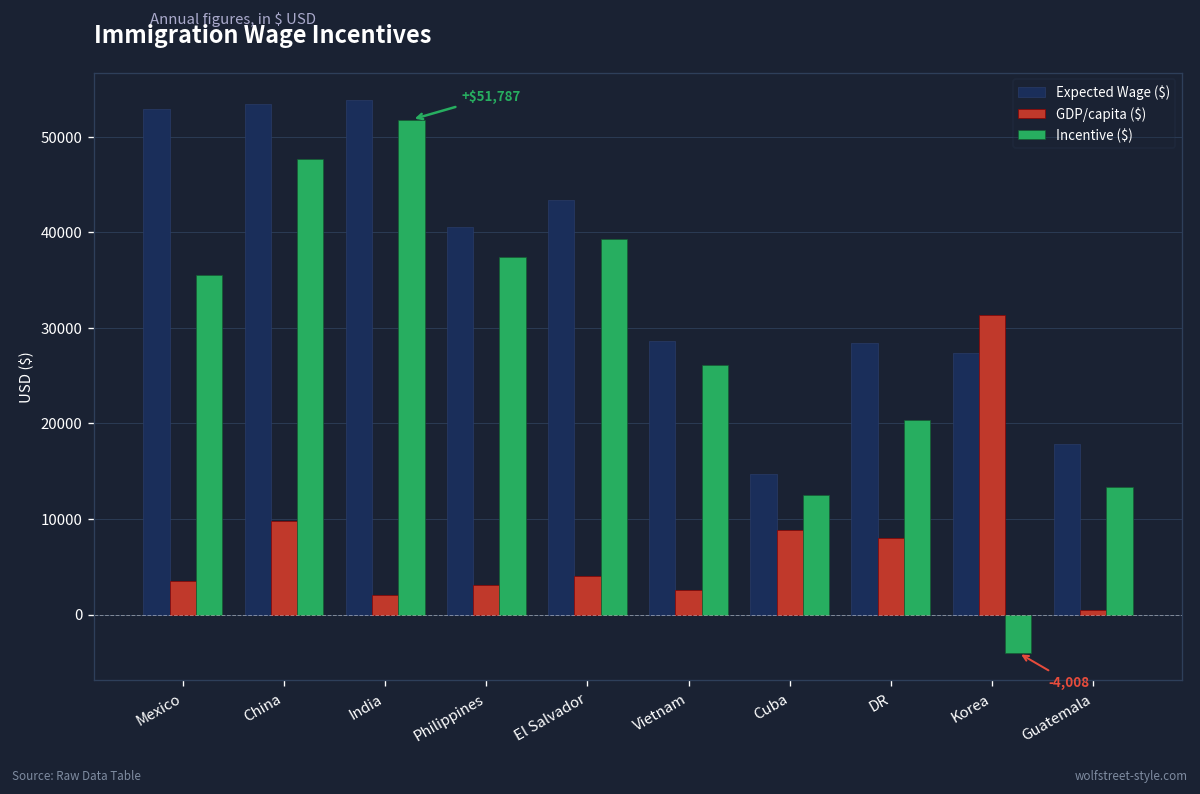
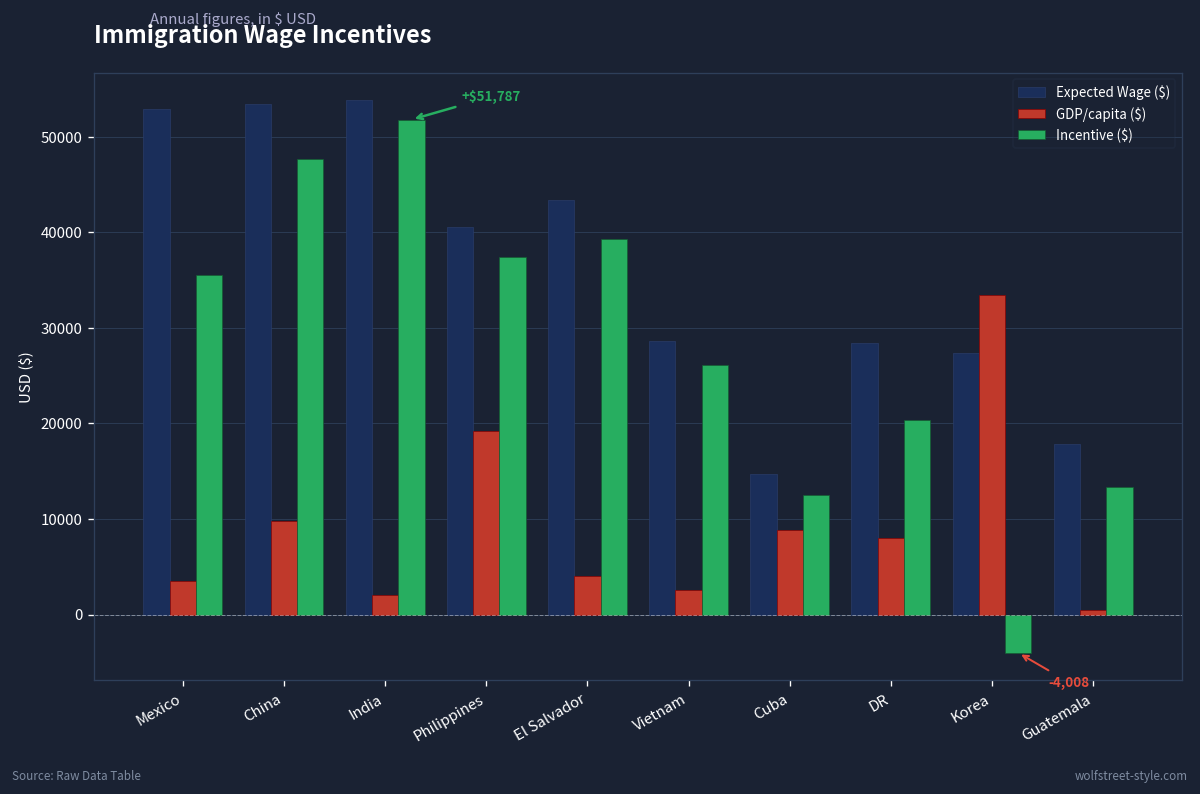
GDP/capita ($), Philippines: 3000 -> 19000
GDP/capita ($), Korea: 31000 -> 33000
